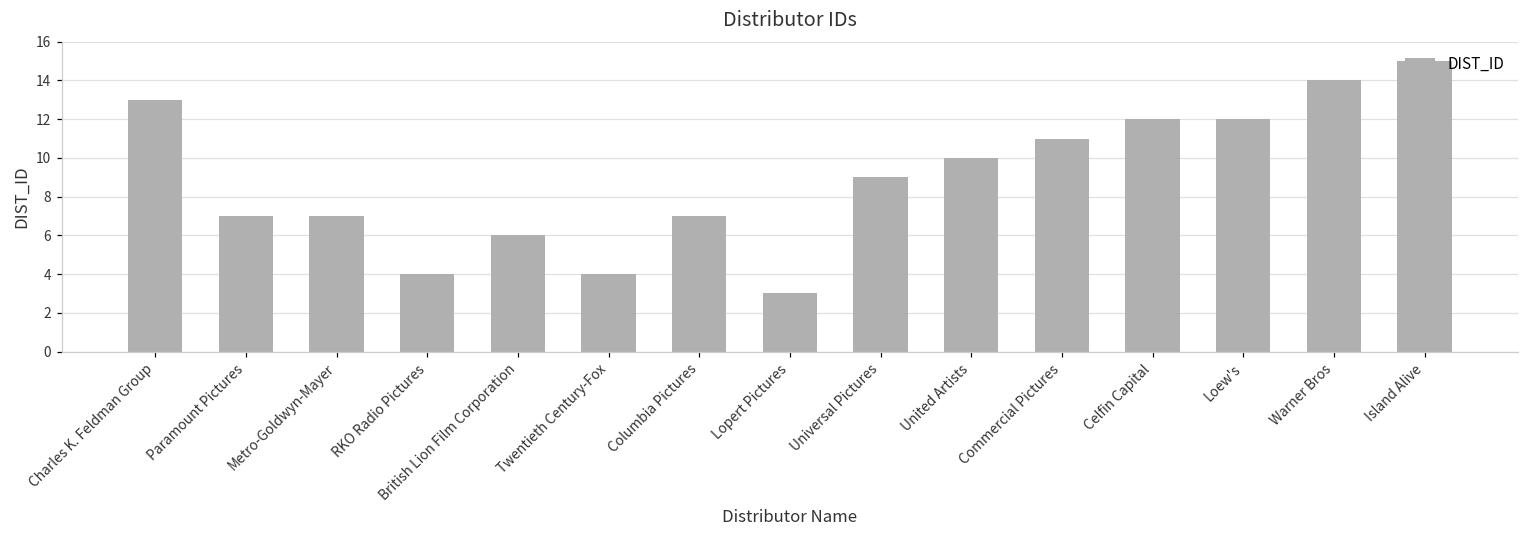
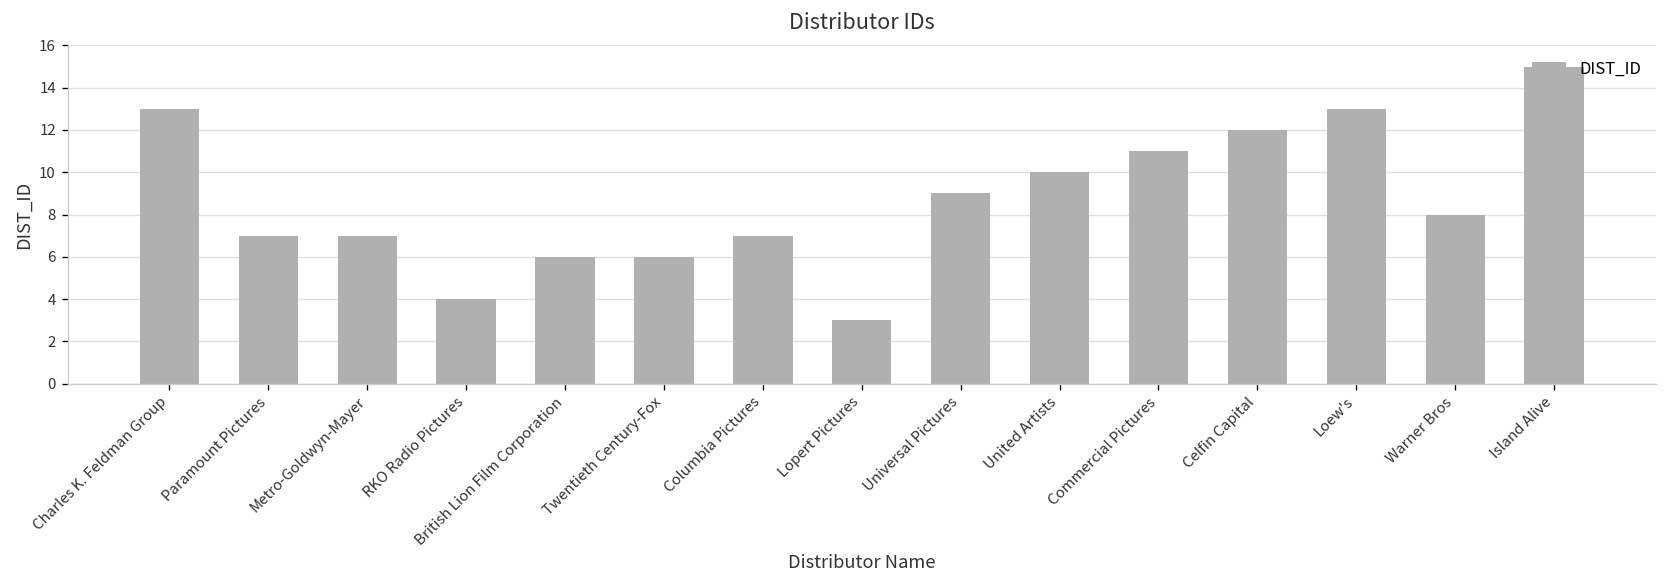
Twentieth Century-Fox: 4 -> 6
Loew's: 12 -> 13
Warner Bros: 14 -> 8
